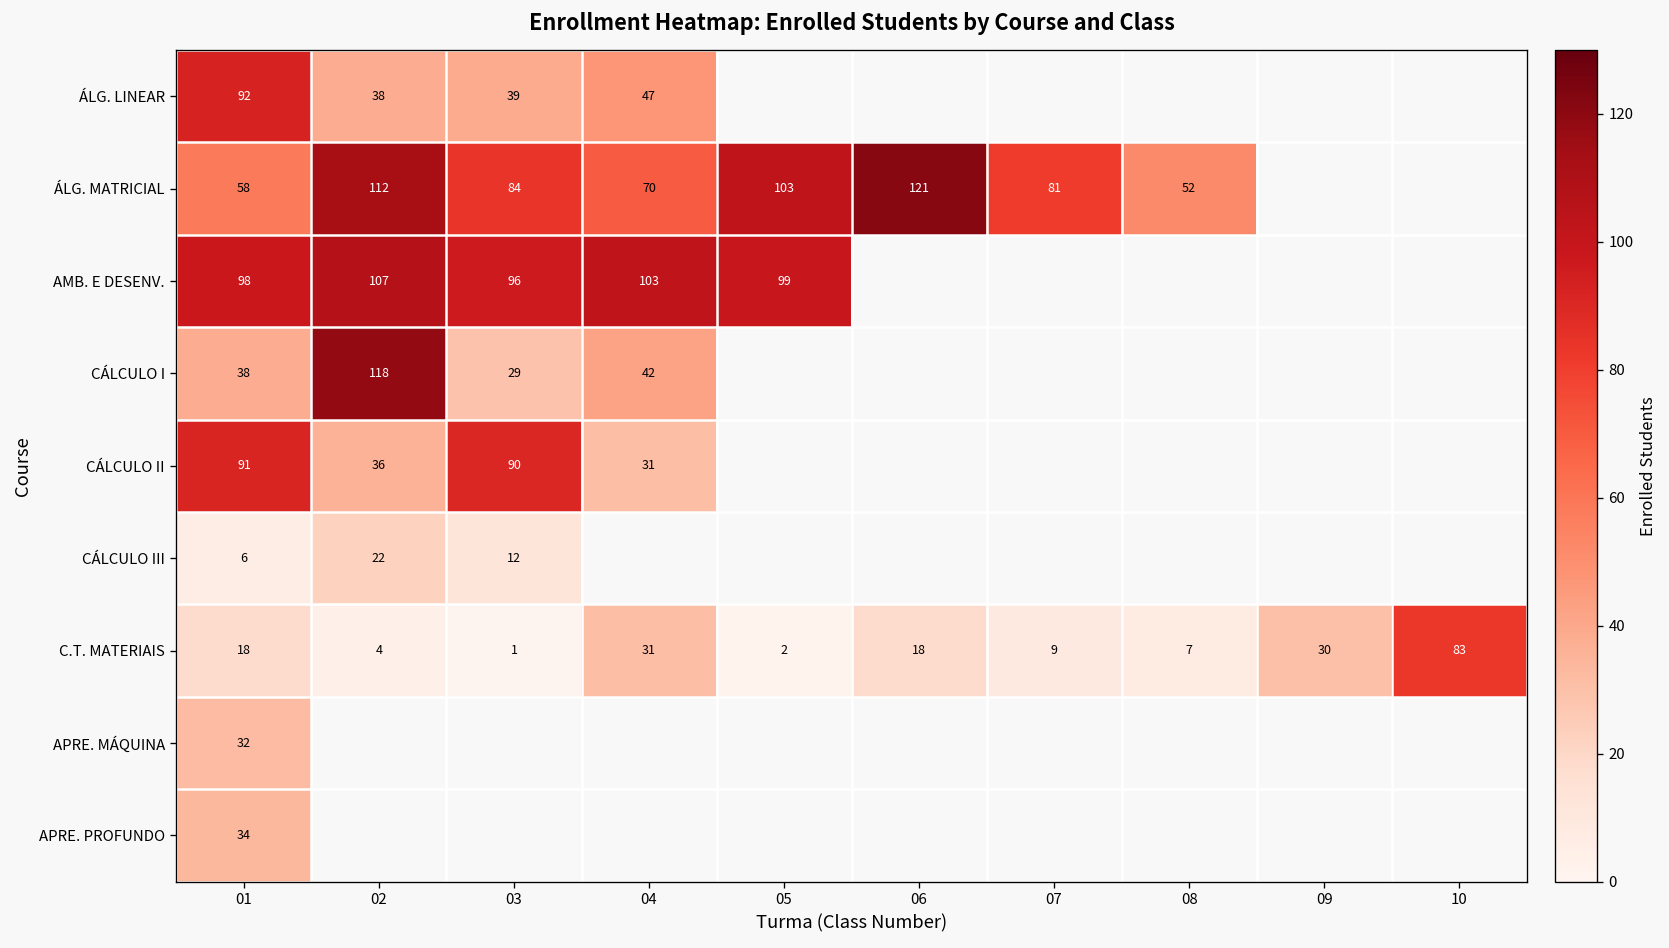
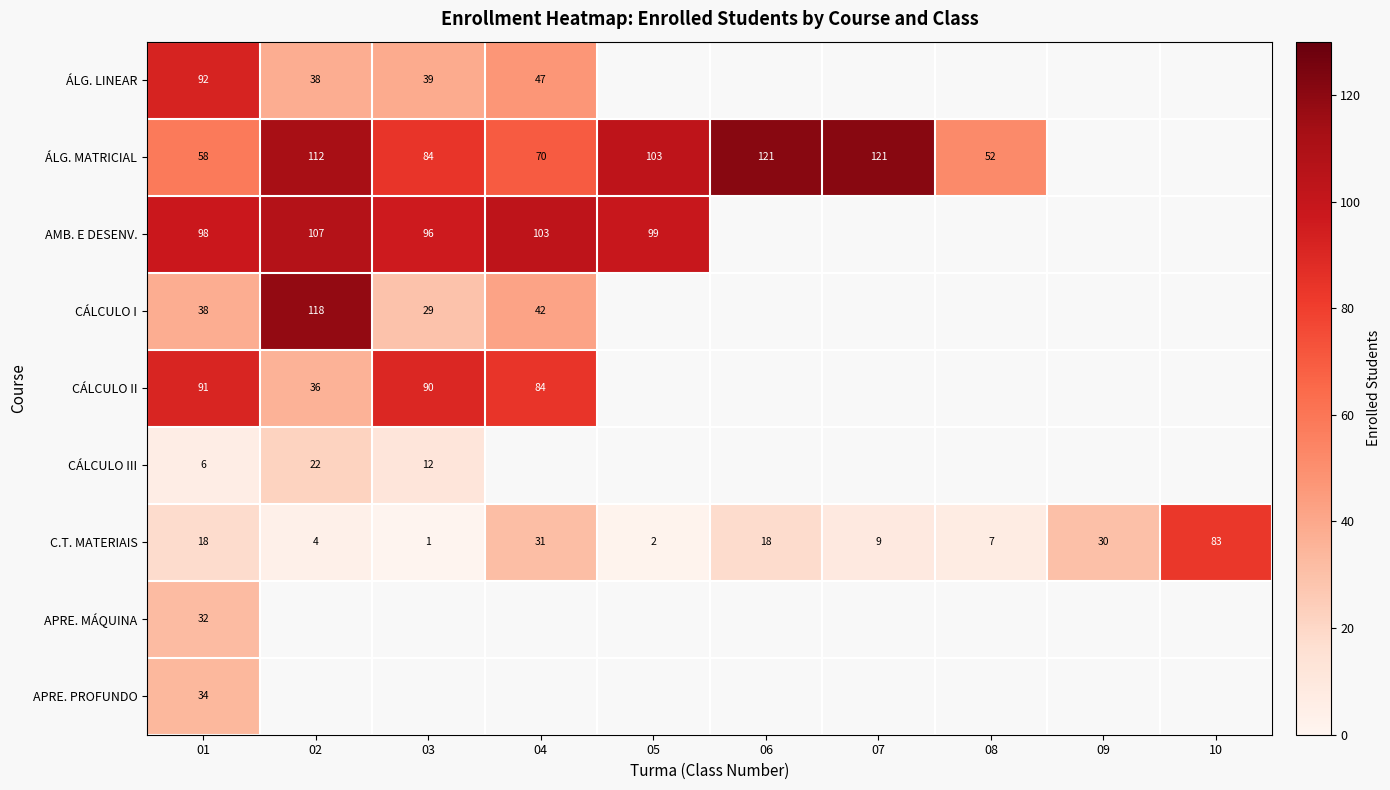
ÁLG. MATRICIAL, 07: 81 -> 121
CÁLCULO II, 04: 31 -> 84
